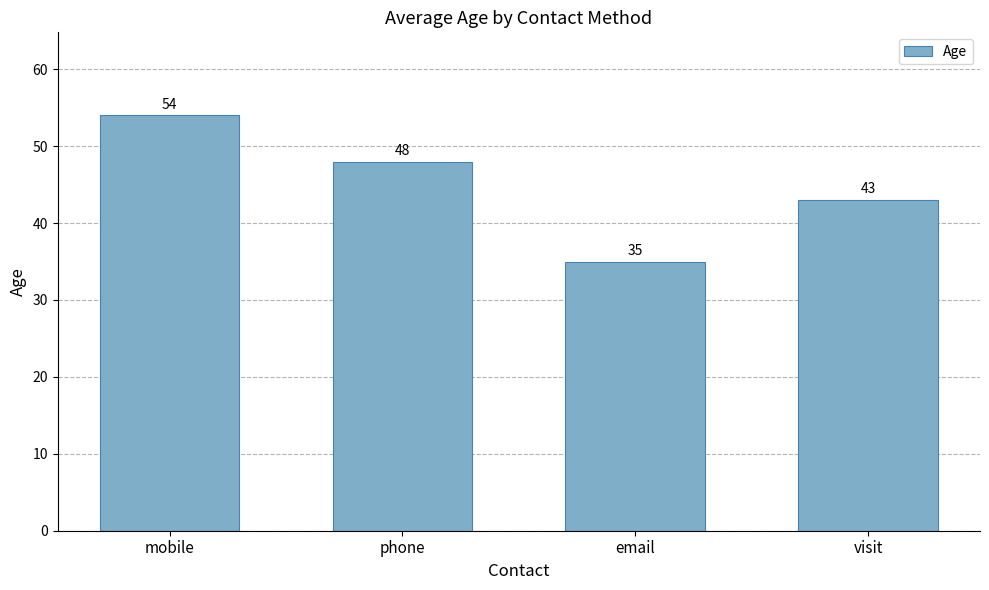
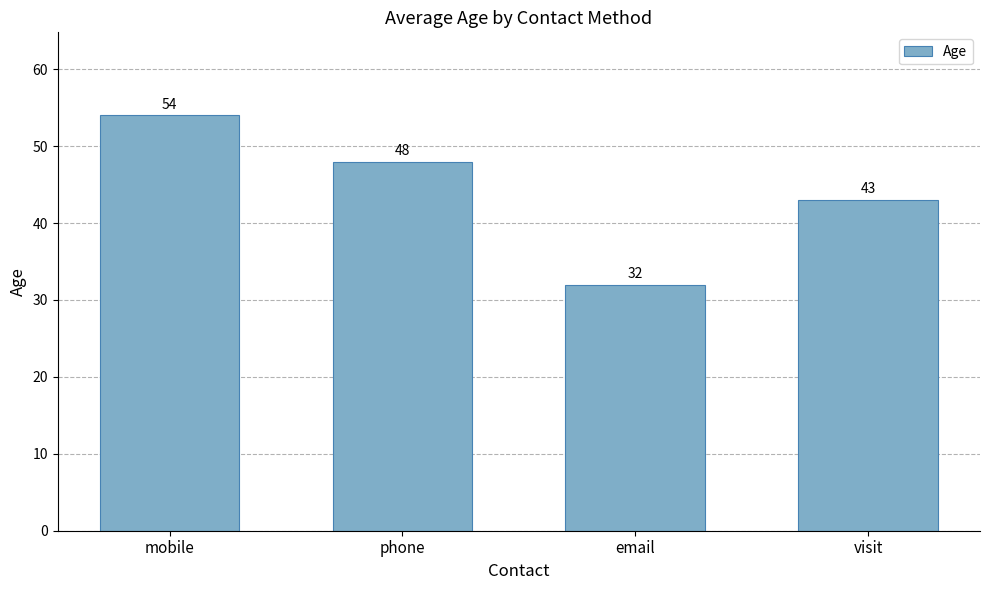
email: 35 -> 32
